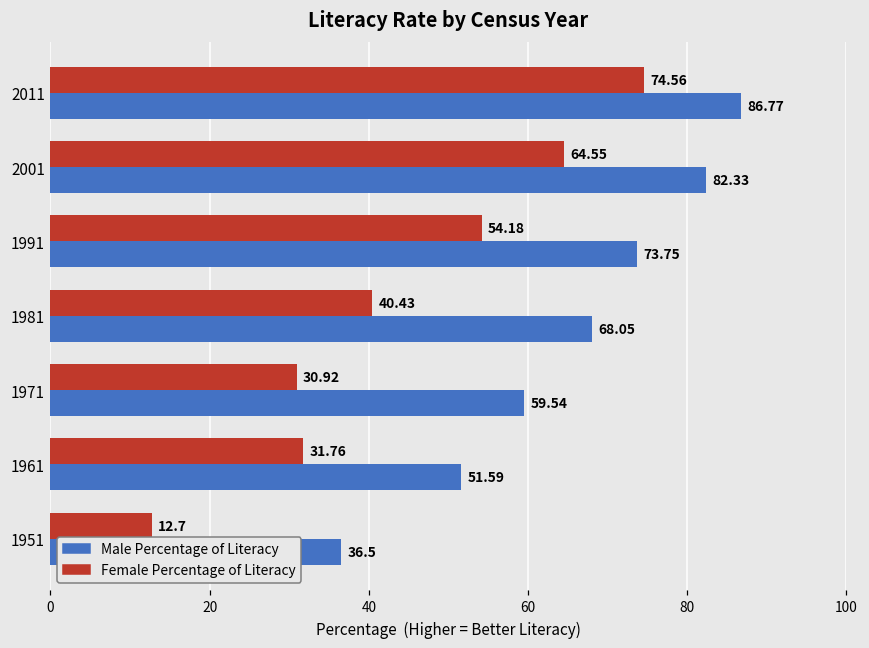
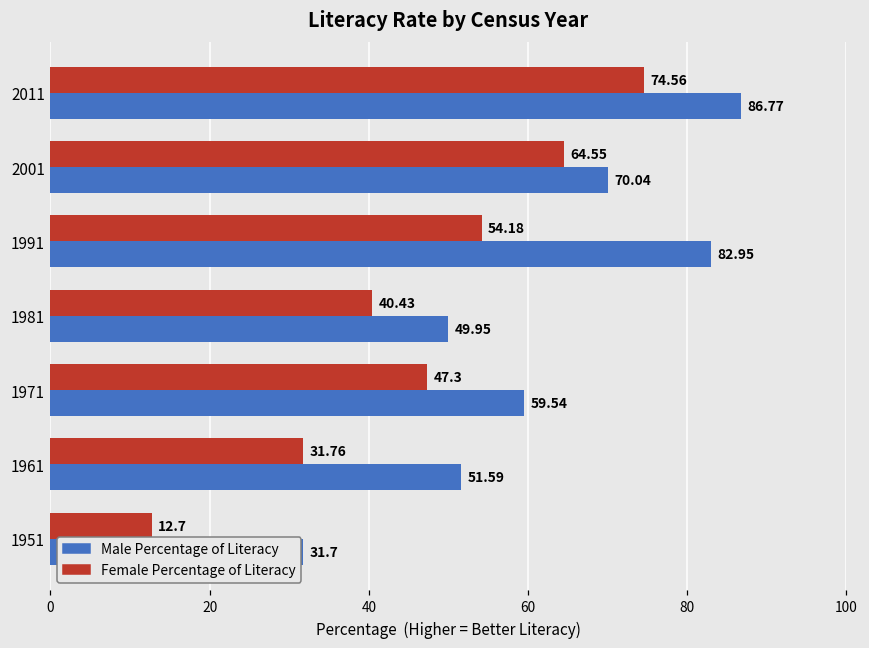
Male Percentage of Literacy, 2001: 82.33 -> 70.04
Male Percentage of Literacy, 1991: 73.75 -> 82.95
Male Percentage of Literacy, 1981: 68.05 -> 49.95
Female Percentage of Literacy, 1971: 30.92 -> 47.3
Male Percentage of Literacy, 1951: 36.5 -> 31.7
